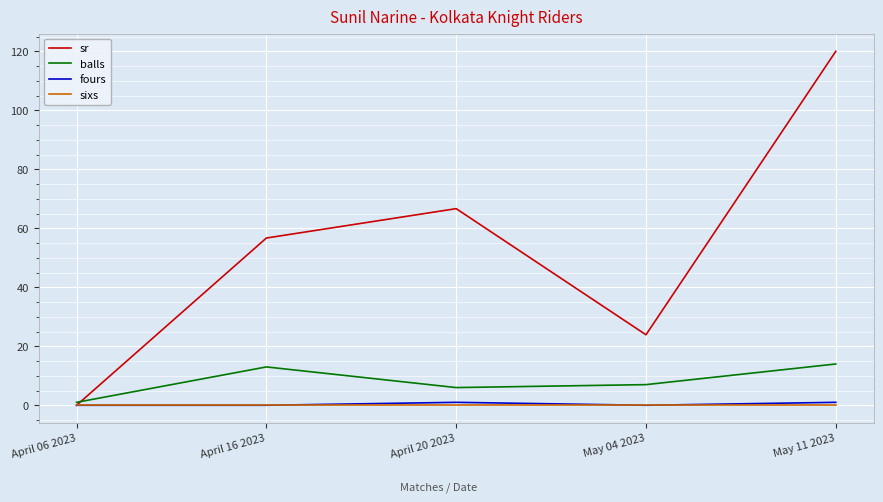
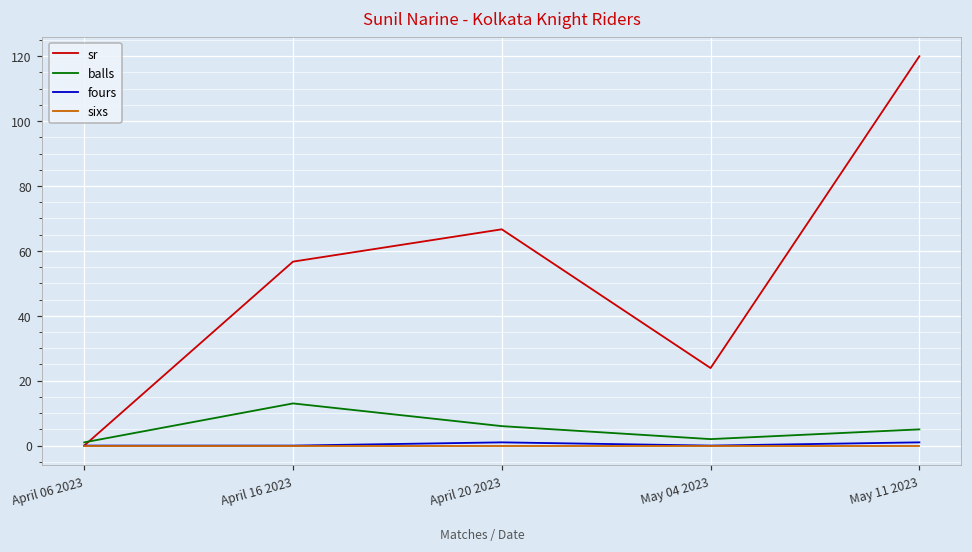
balls, May 04 2023: 7 -> 2
balls, May 11 2023: 14 -> 5
